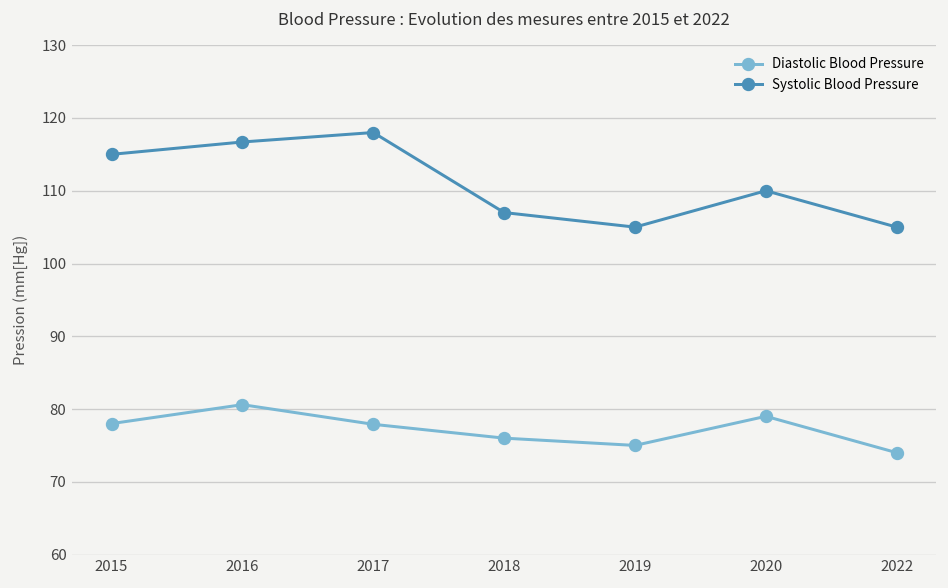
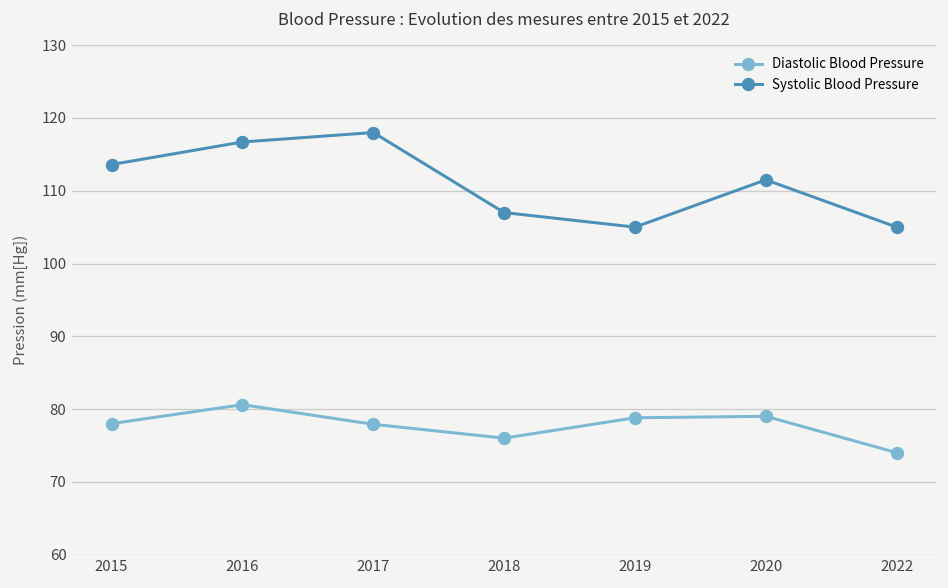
Systolic Blood Pressure, 2015: 115 -> 114
Diastolic Blood Pressure, 2019: 75 -> 79
Systolic Blood Pressure, 2020: 110 -> 112
